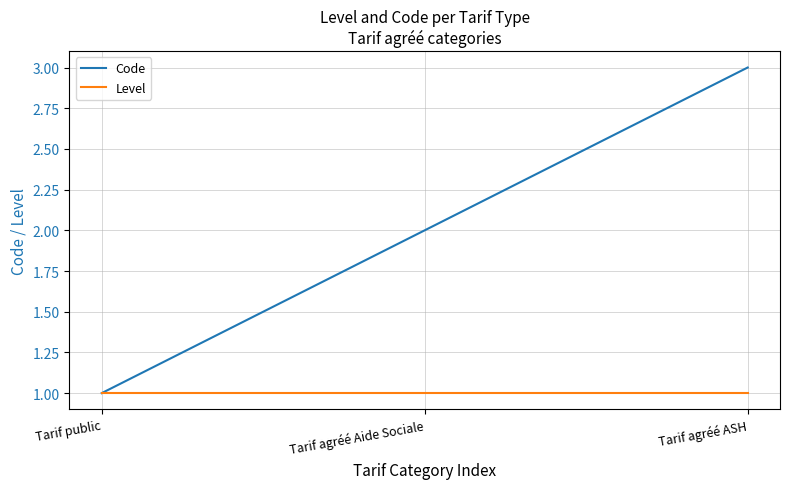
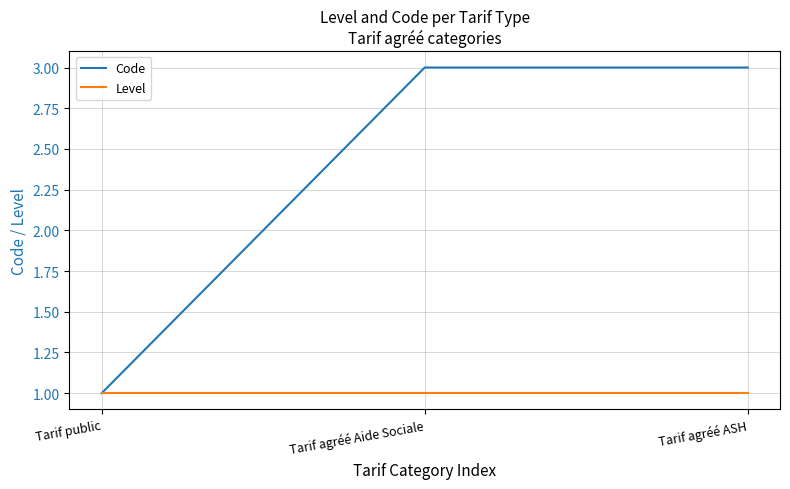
Code, Tarif agréé Aide Sociale: 2 -> 3
